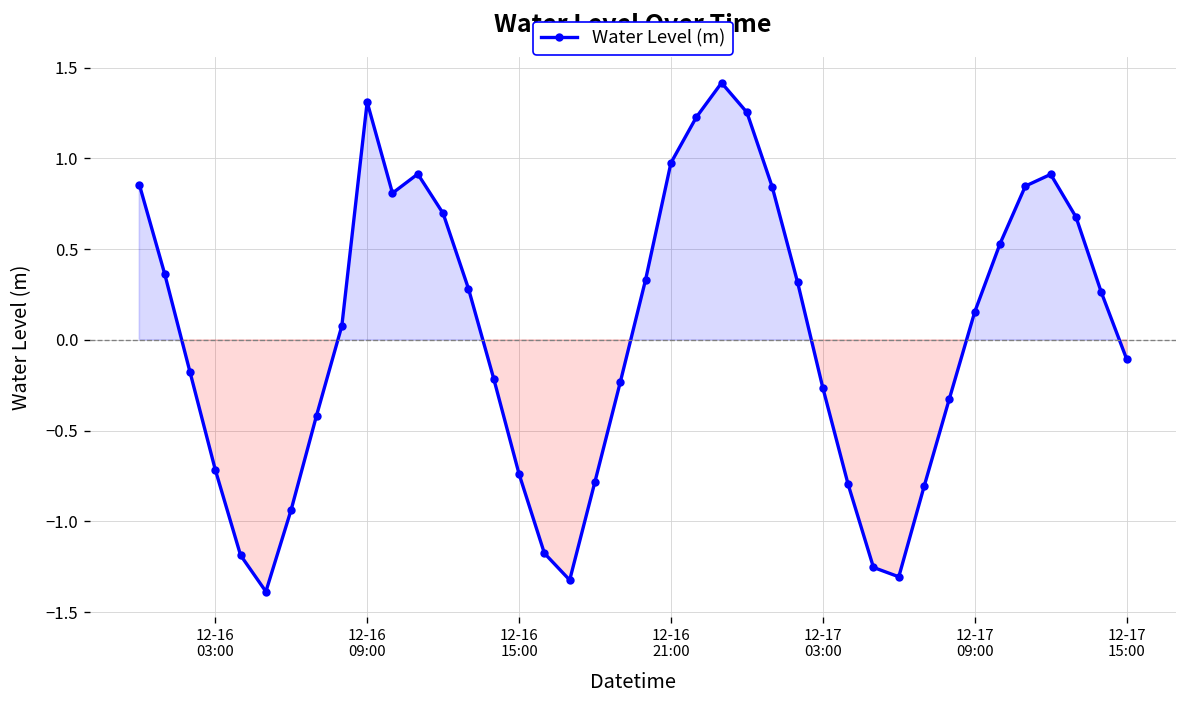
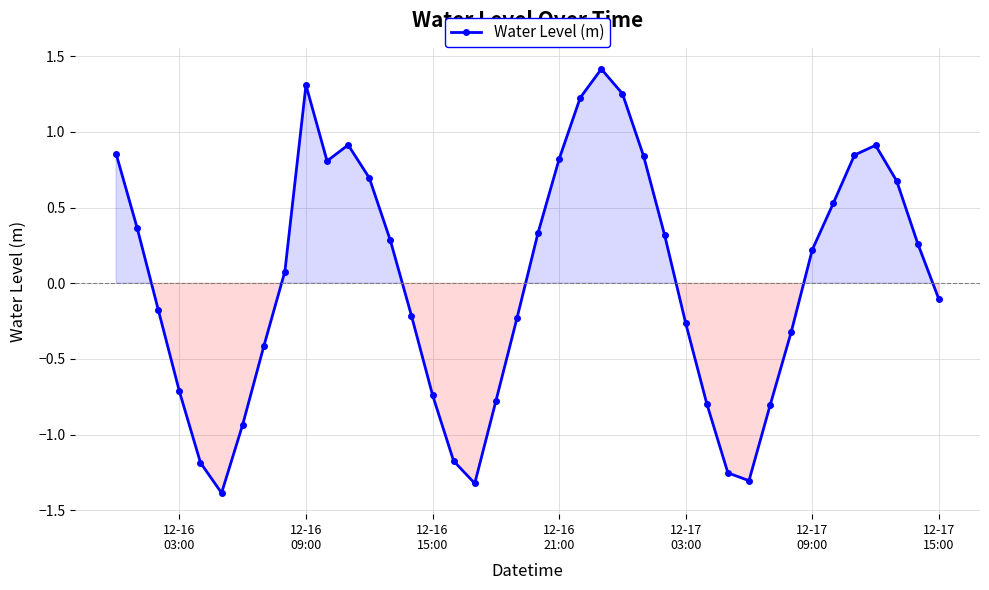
12-16 21:00: 0.98 -> 0.82
12-17 09:00: 0.15 -> 0.22
